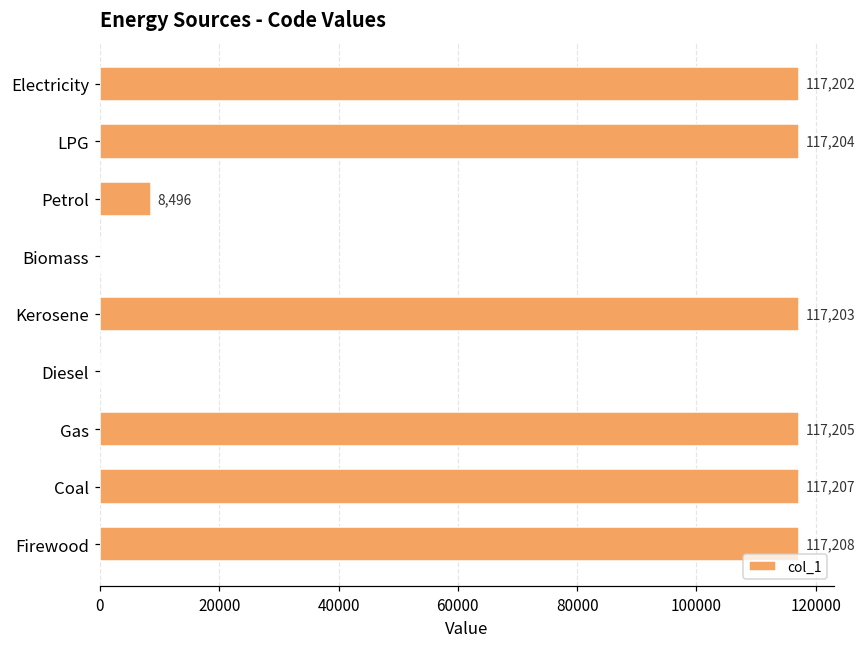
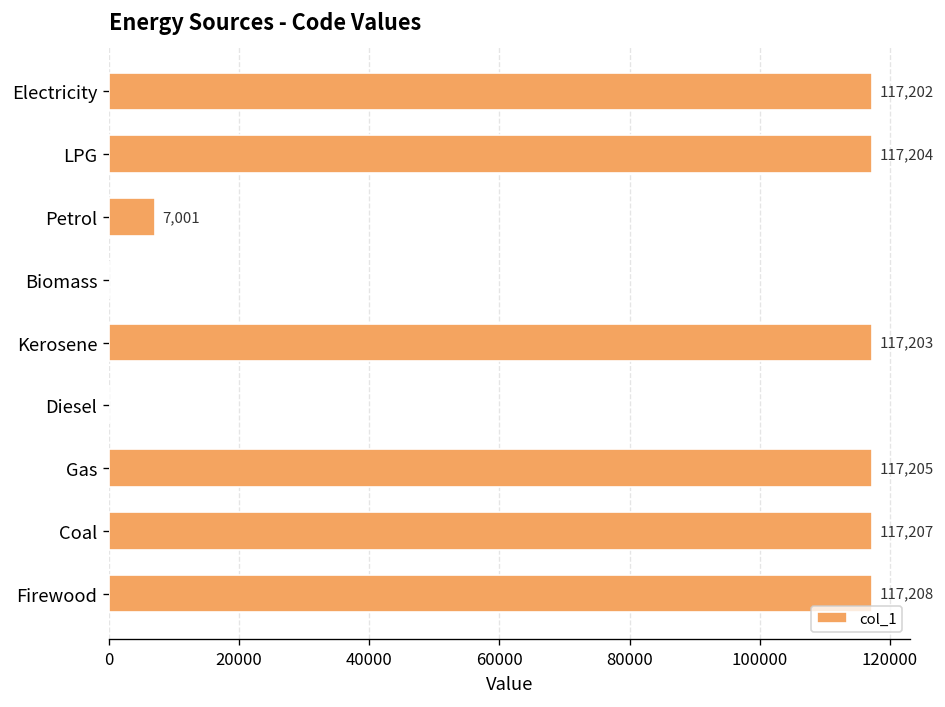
Petrol: 8,496 -> 7,001
